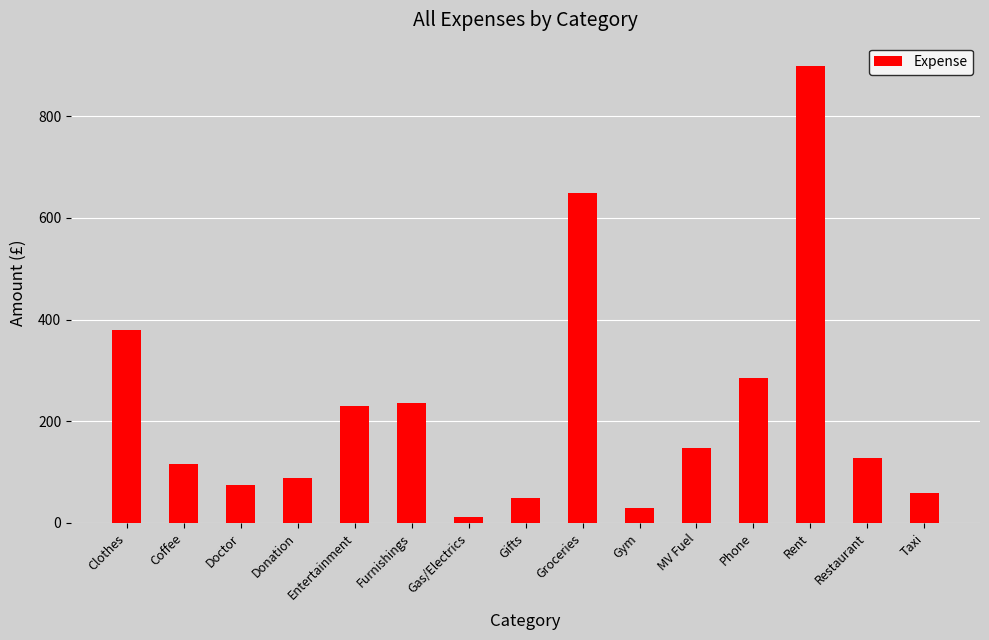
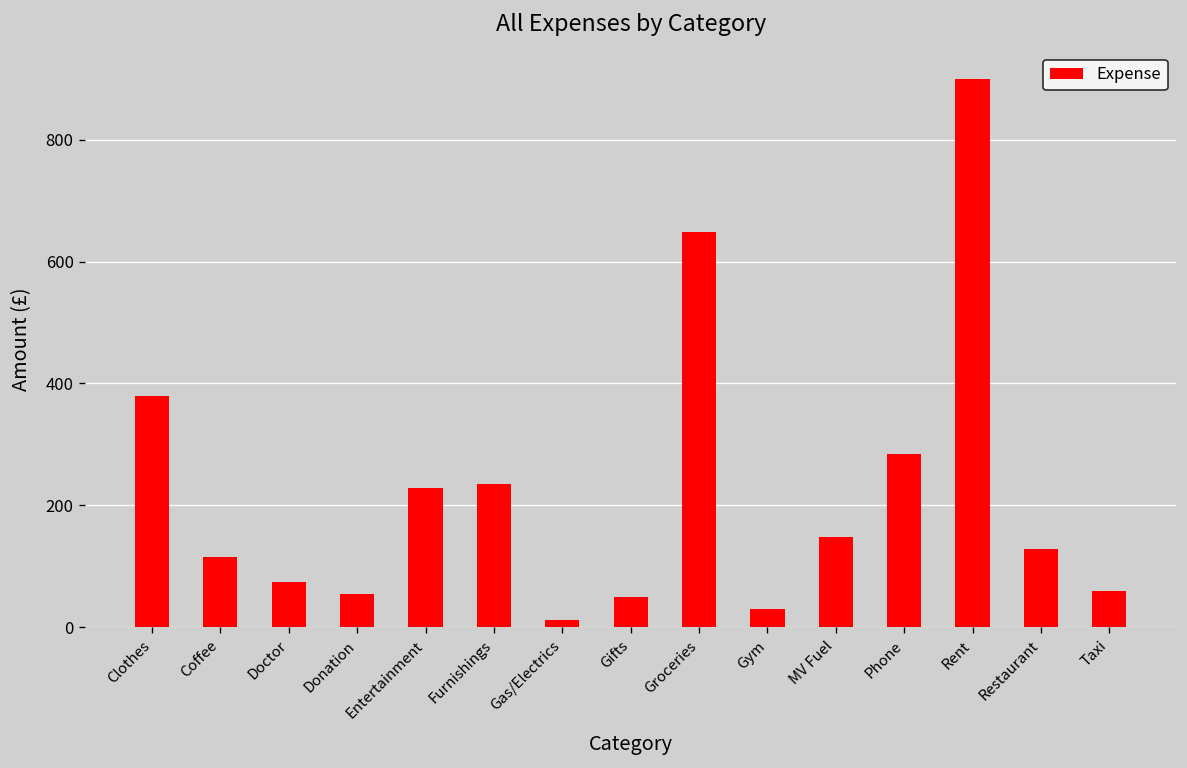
Donation: 90 -> 60
